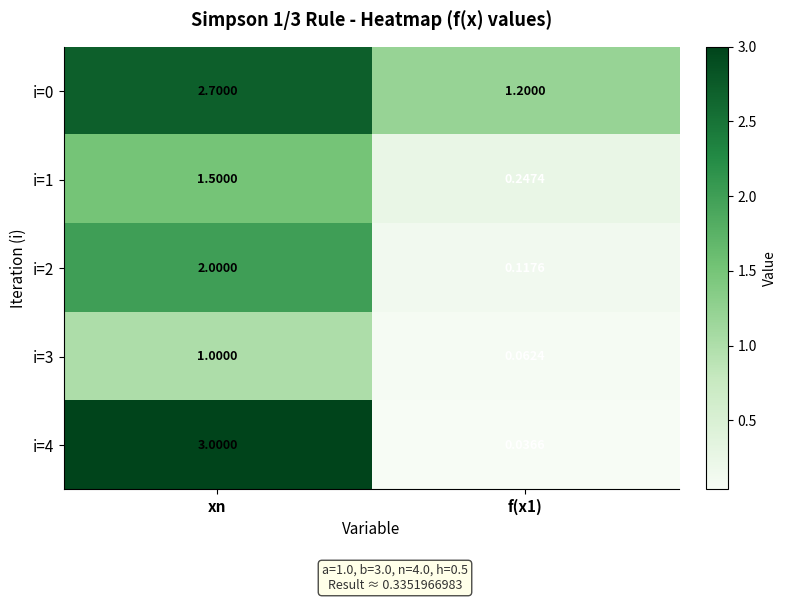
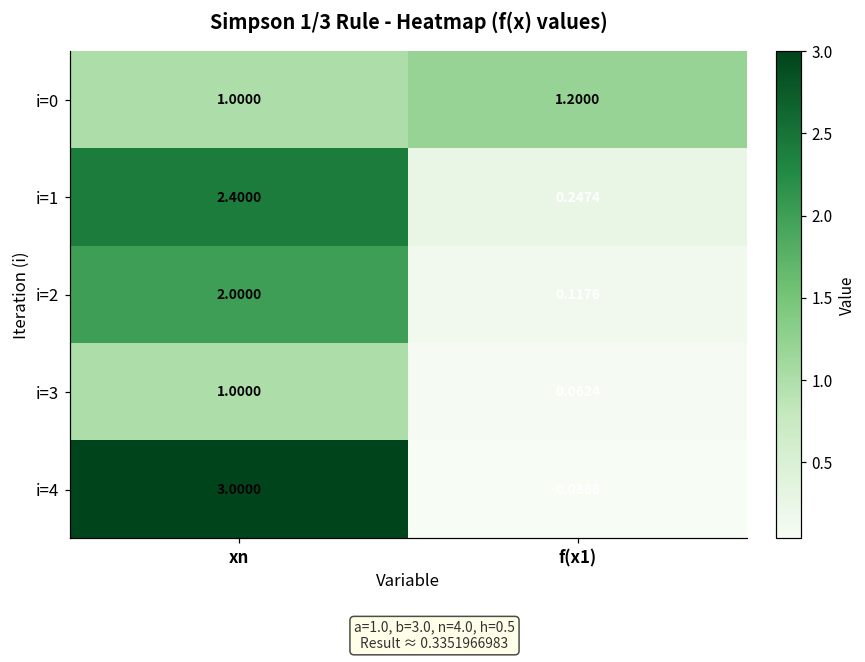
i=0, xn: 2.7000 -> 1.0000
i=1, xn: 1.5000 -> 2.4000
